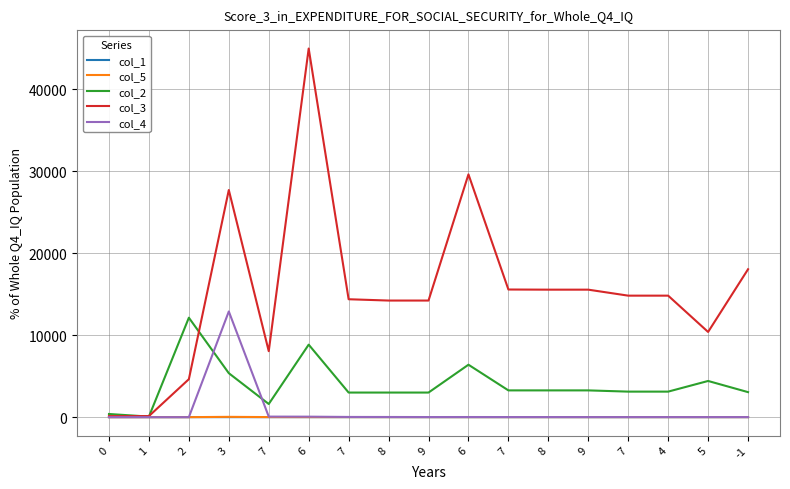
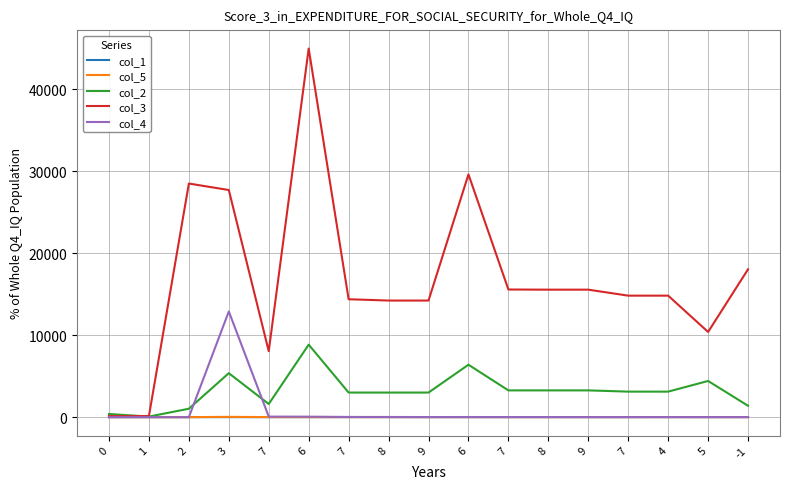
col_2, 2: 12000 -> 1000
col_3, 2: 5000 -> 28000
col_2, -1: 3000 -> 1000
